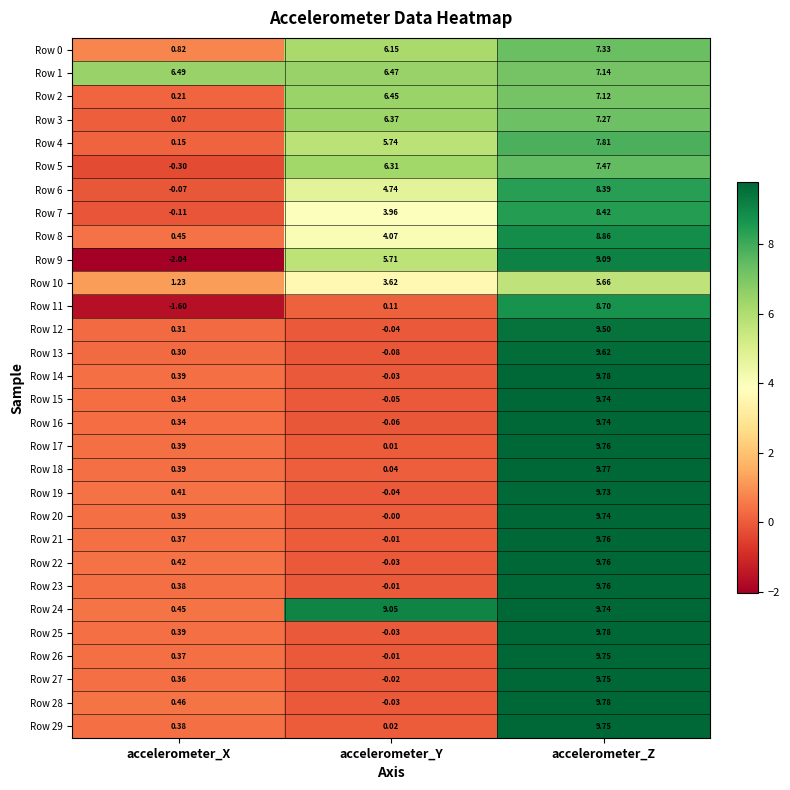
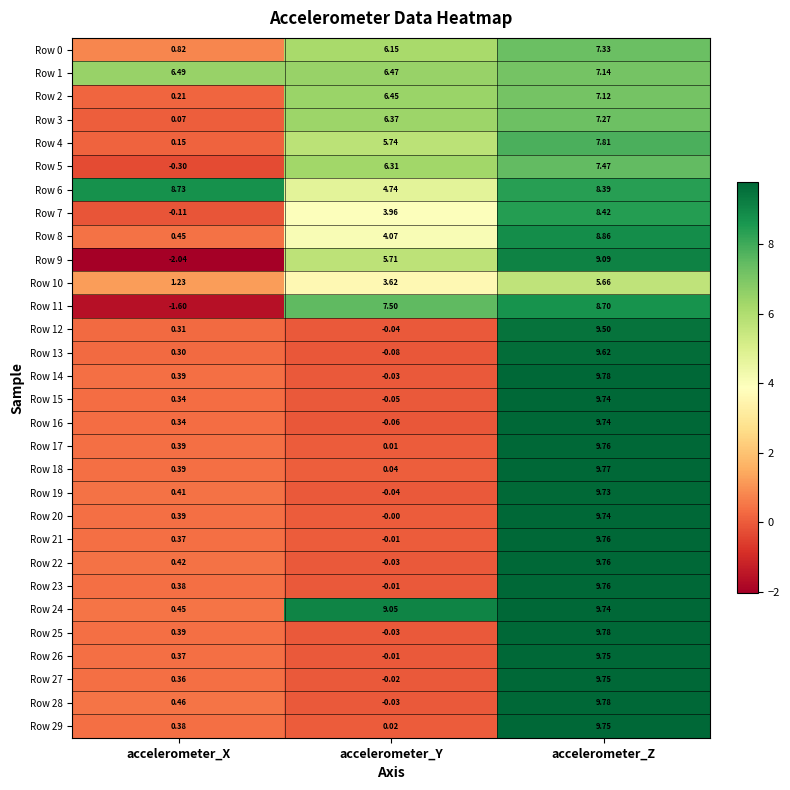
Row 6, accelerometer_X: -0.07 -> 8.73
Row 11, accelerometer_Y: 0.11 -> 7.50
